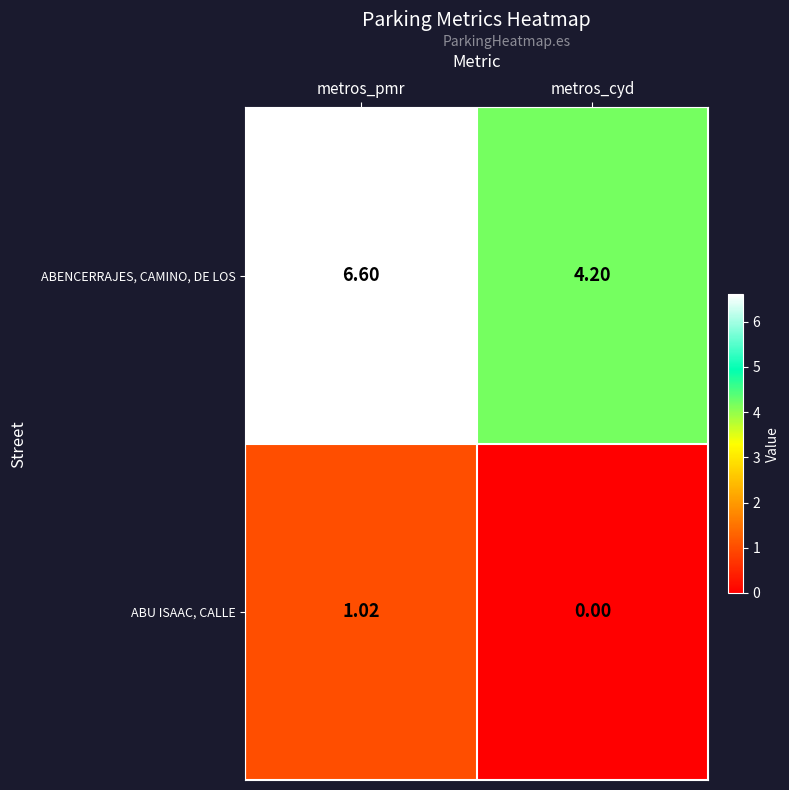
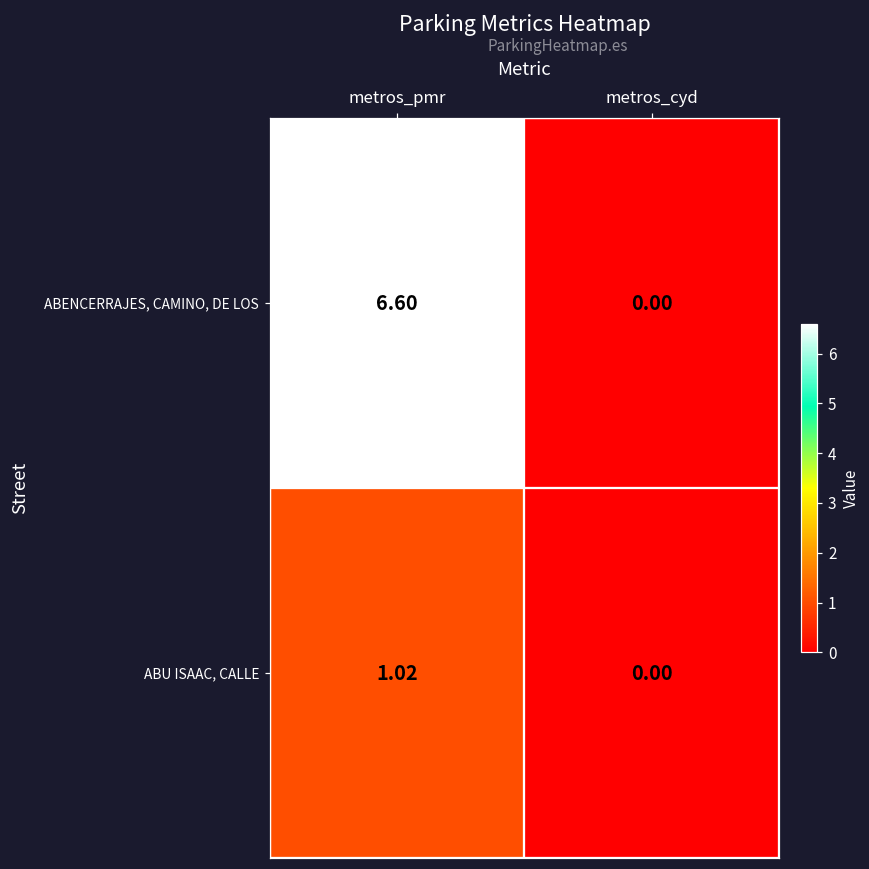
ABENCERRAJES, CAMINO, DE LOS, metros_cyd: 4.20 -> 0.00
